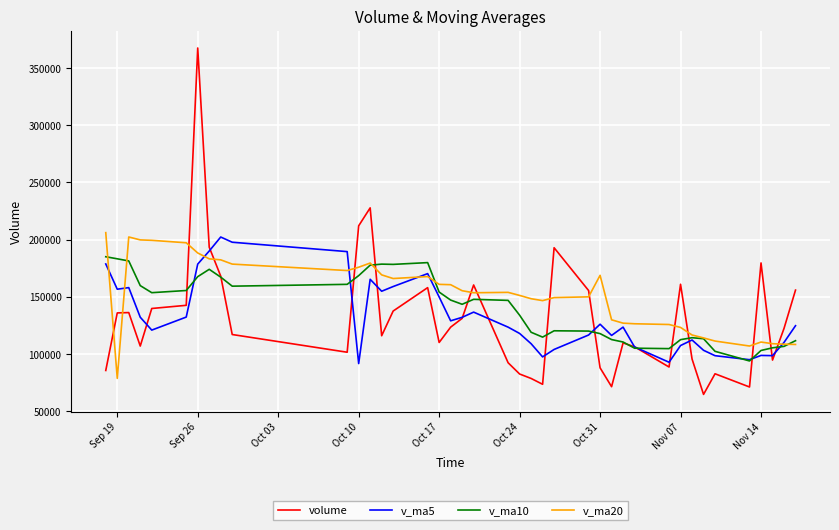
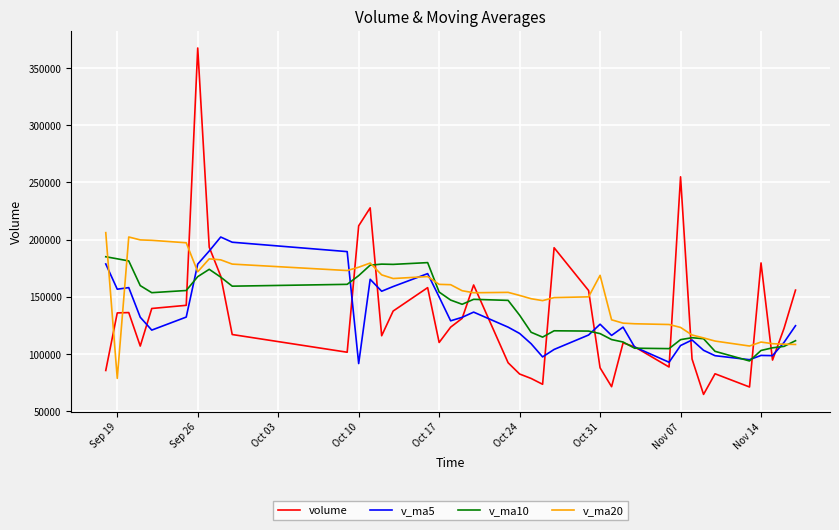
v_ma20, Sep 26: 188000 -> 172000
volume, Nov 07: 161000 -> 255000
